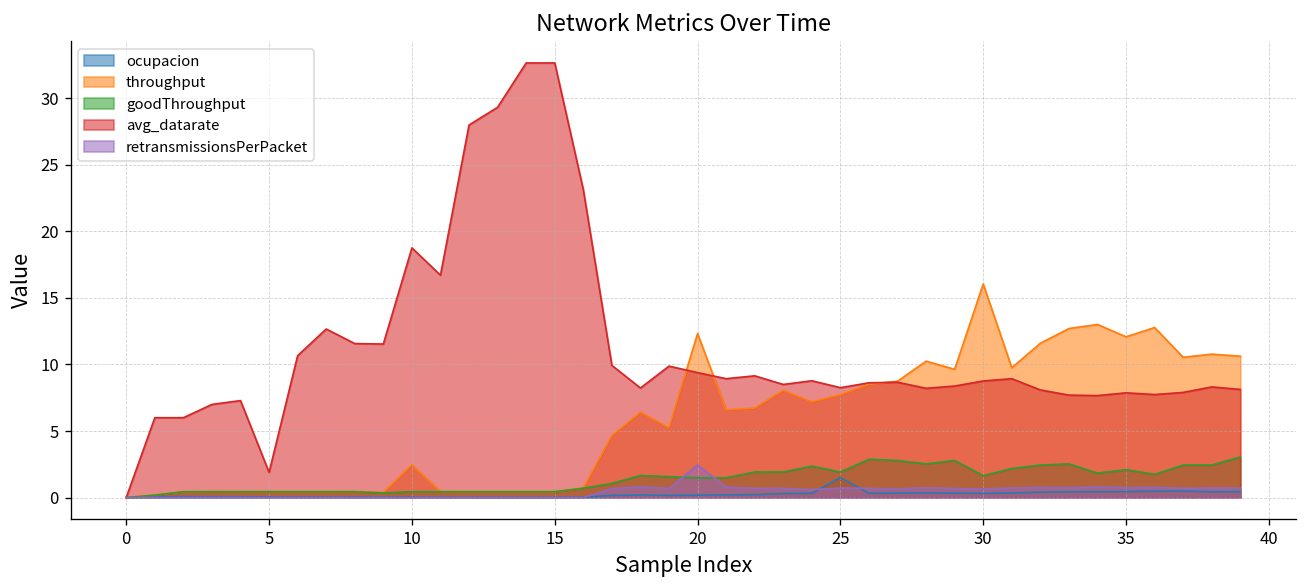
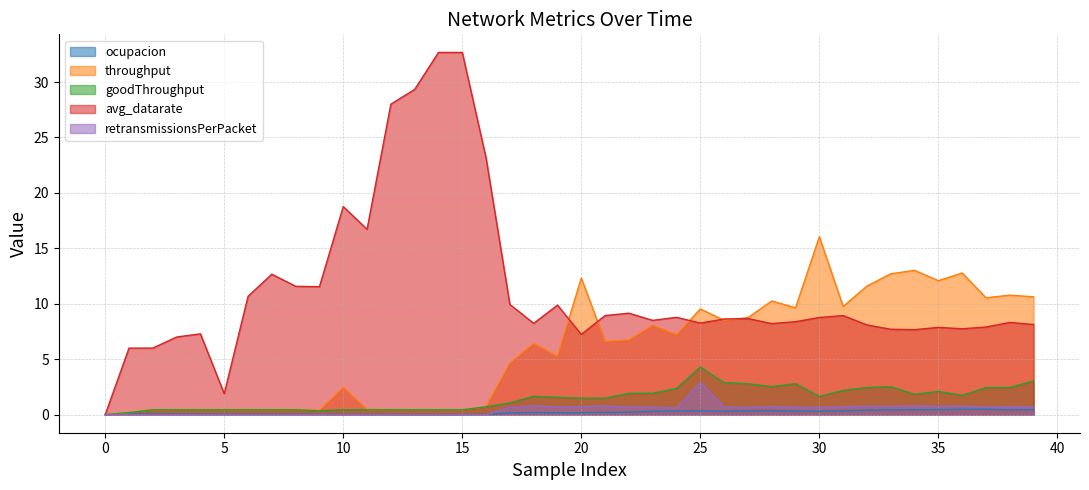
avg_datarate, 20: 9.4 -> 7.2
retransmissionsPerPacket, 20: 2.4 -> 0.7
ocupacion, 25: 1.5 -> 0.3
throughput, 25: 7.7 -> 9.5
goodThroughput, 25: 1.9 -> 4.3
retransmissionsPerPacket, 25: 0.7 -> 2.9
